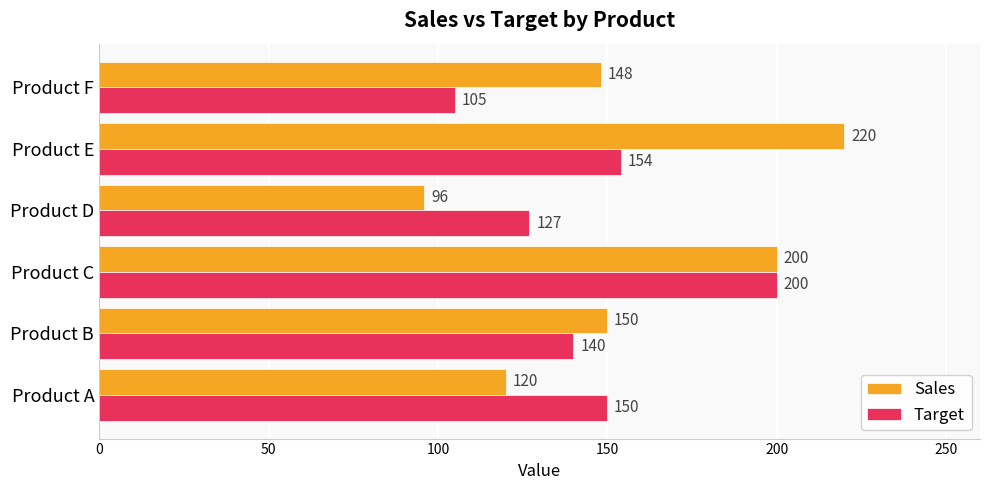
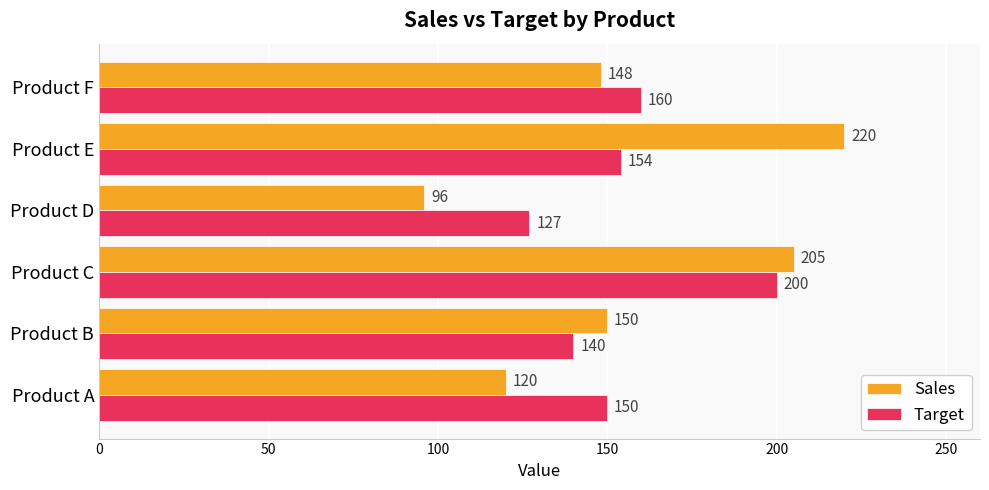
Target, Product F: 105 -> 160
Sales, Product C: 200 -> 205
